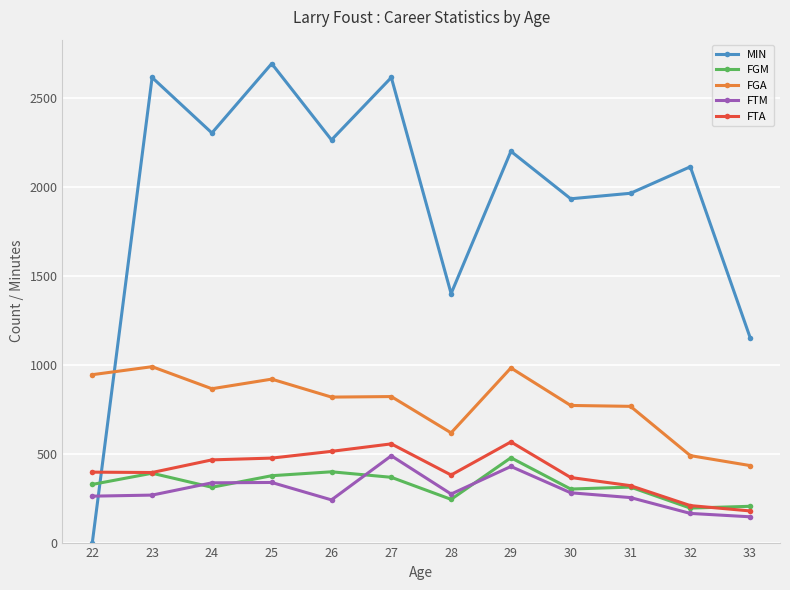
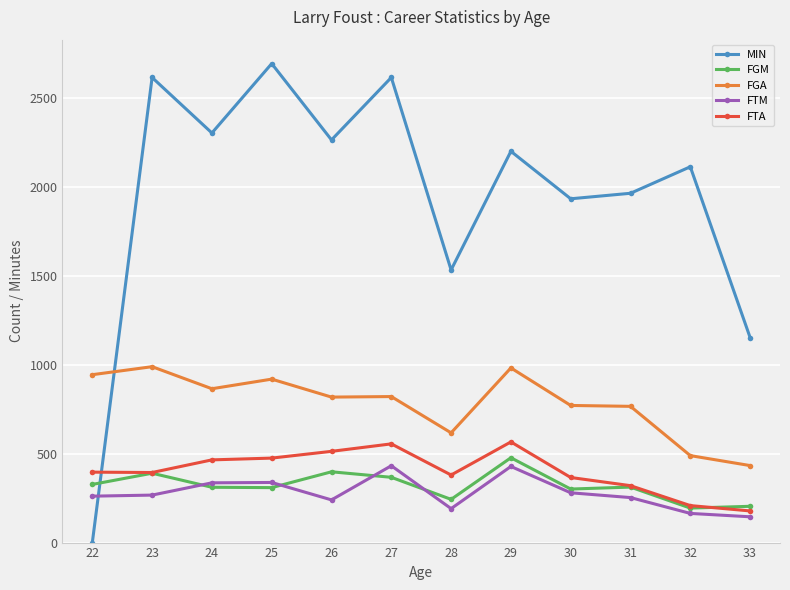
FGM, 25: 380 -> 310
FTM, 27: 490 -> 430
MIN, 28: 1400 -> 1530
FTM, 28: 270 -> 190
